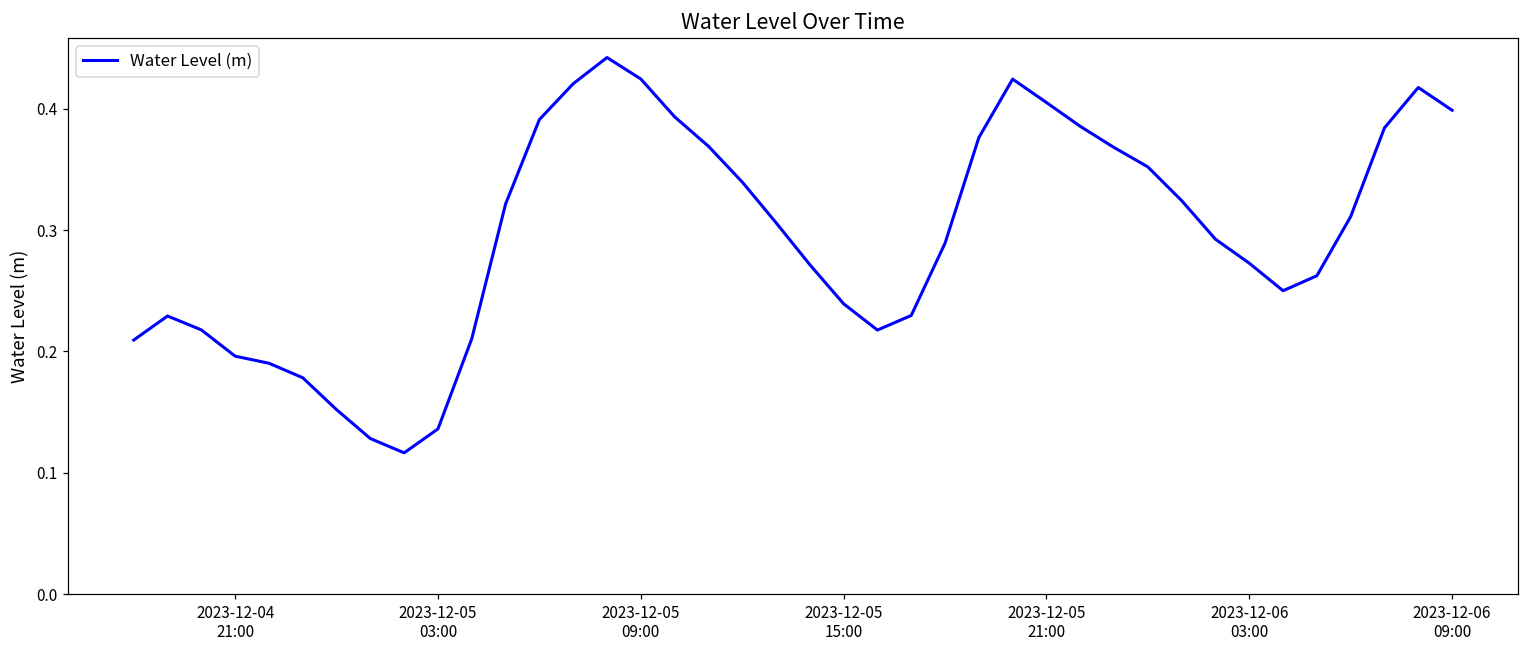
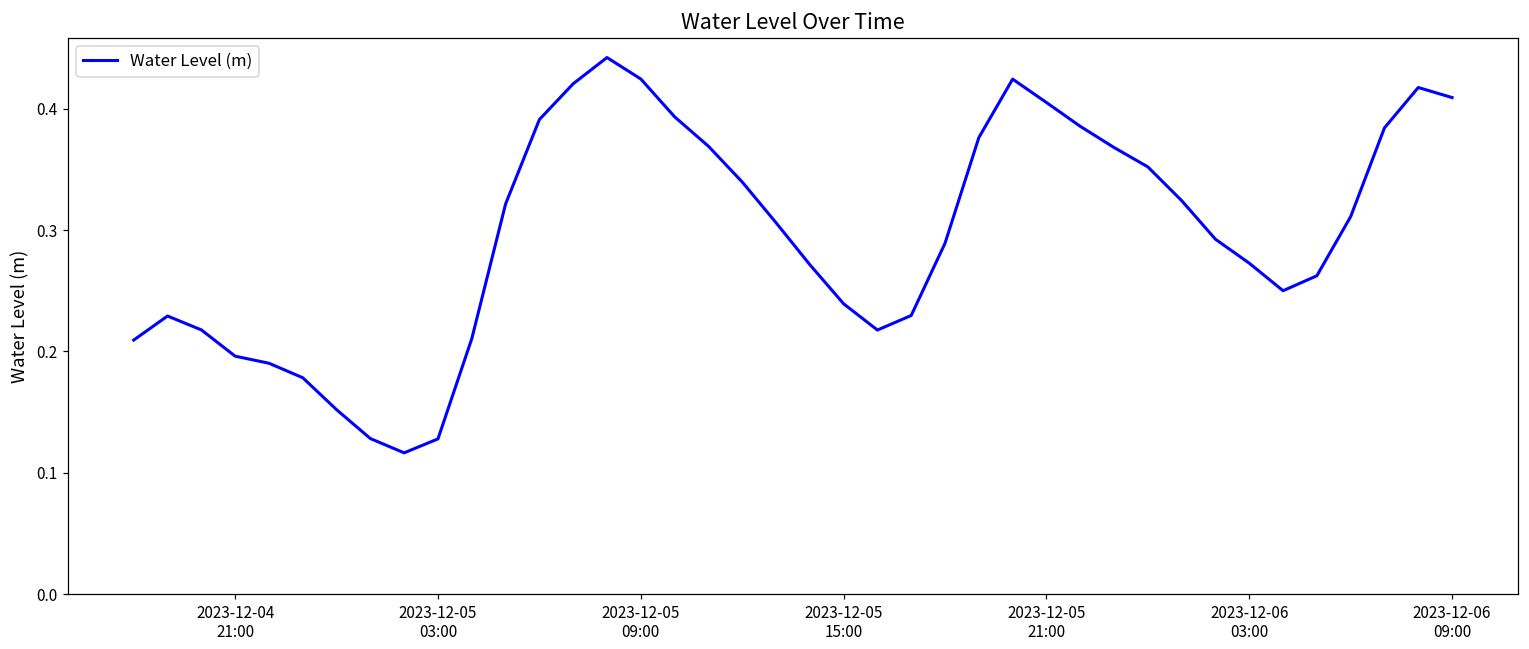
2023-12-05 03:00: 0.136 -> 0.128
2023-12-06 09:00: 0.399 -> 0.409
